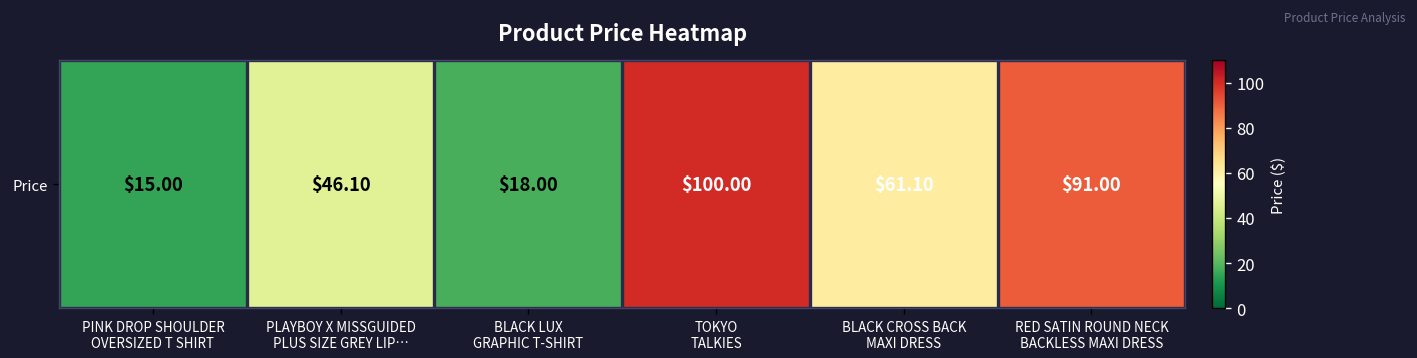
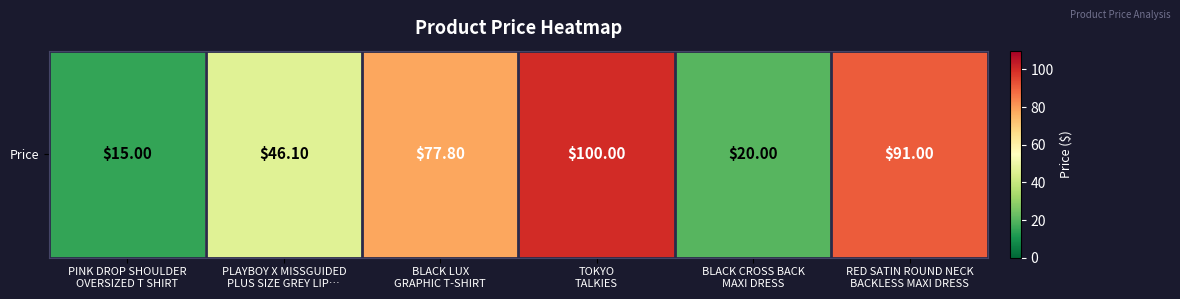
Price, BLACK LUX GRAPHIC T-SHIRT: $18.00 -> $77.80
Price, BLACK CROSS BACK MAXI DRESS: $61.10 -> $20.00
